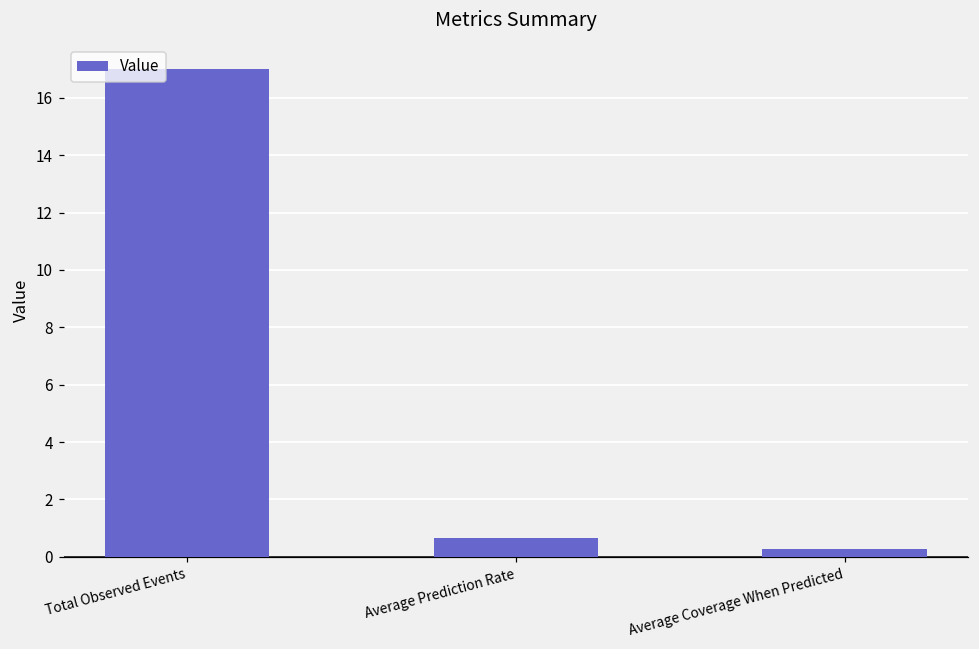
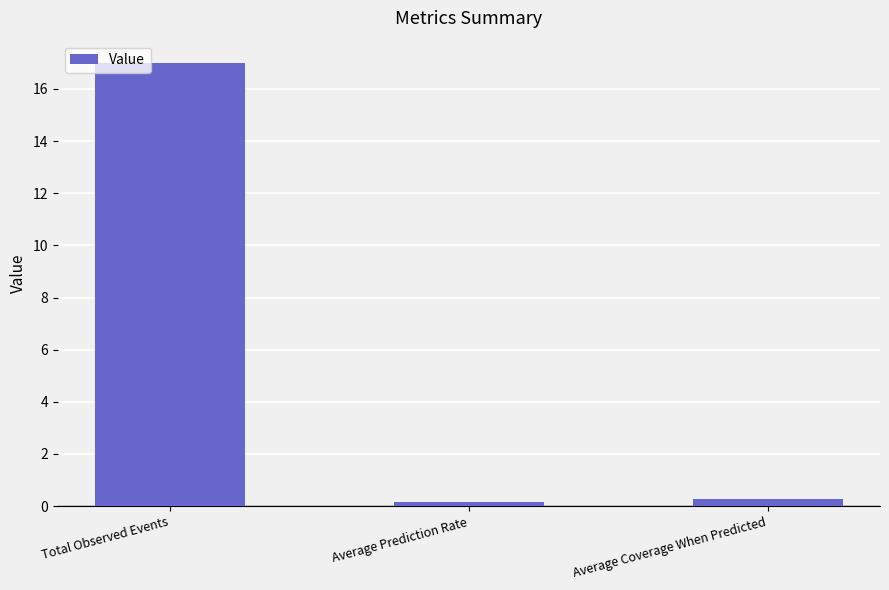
Average Prediction Rate: 0.6 -> 0.1
